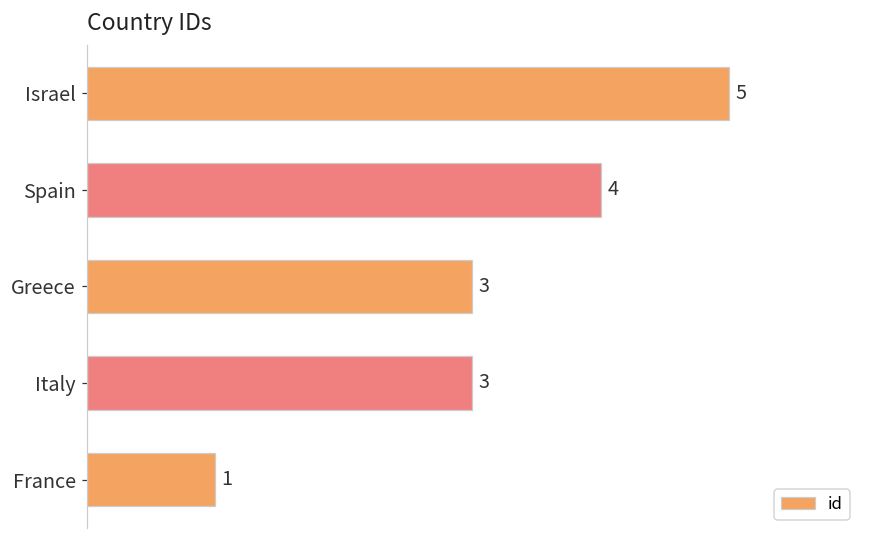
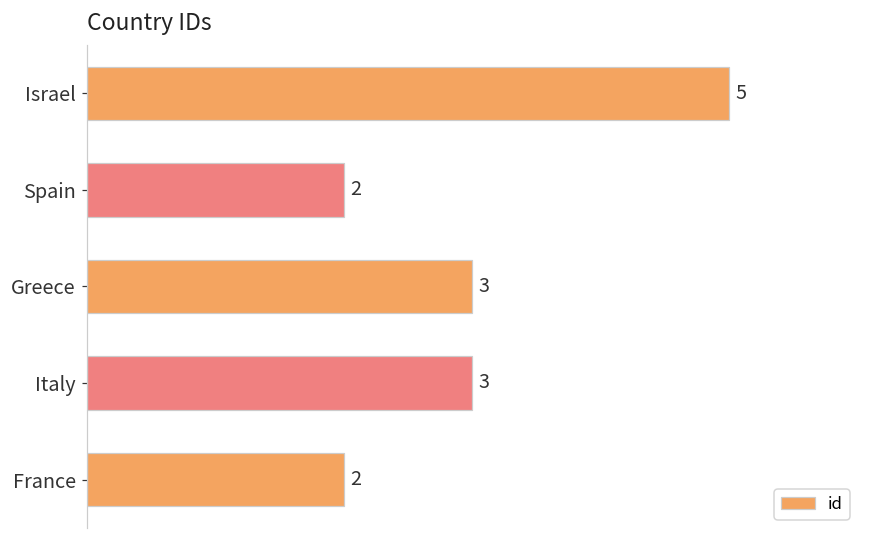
Spain: 4 -> 2
France: 1 -> 2
